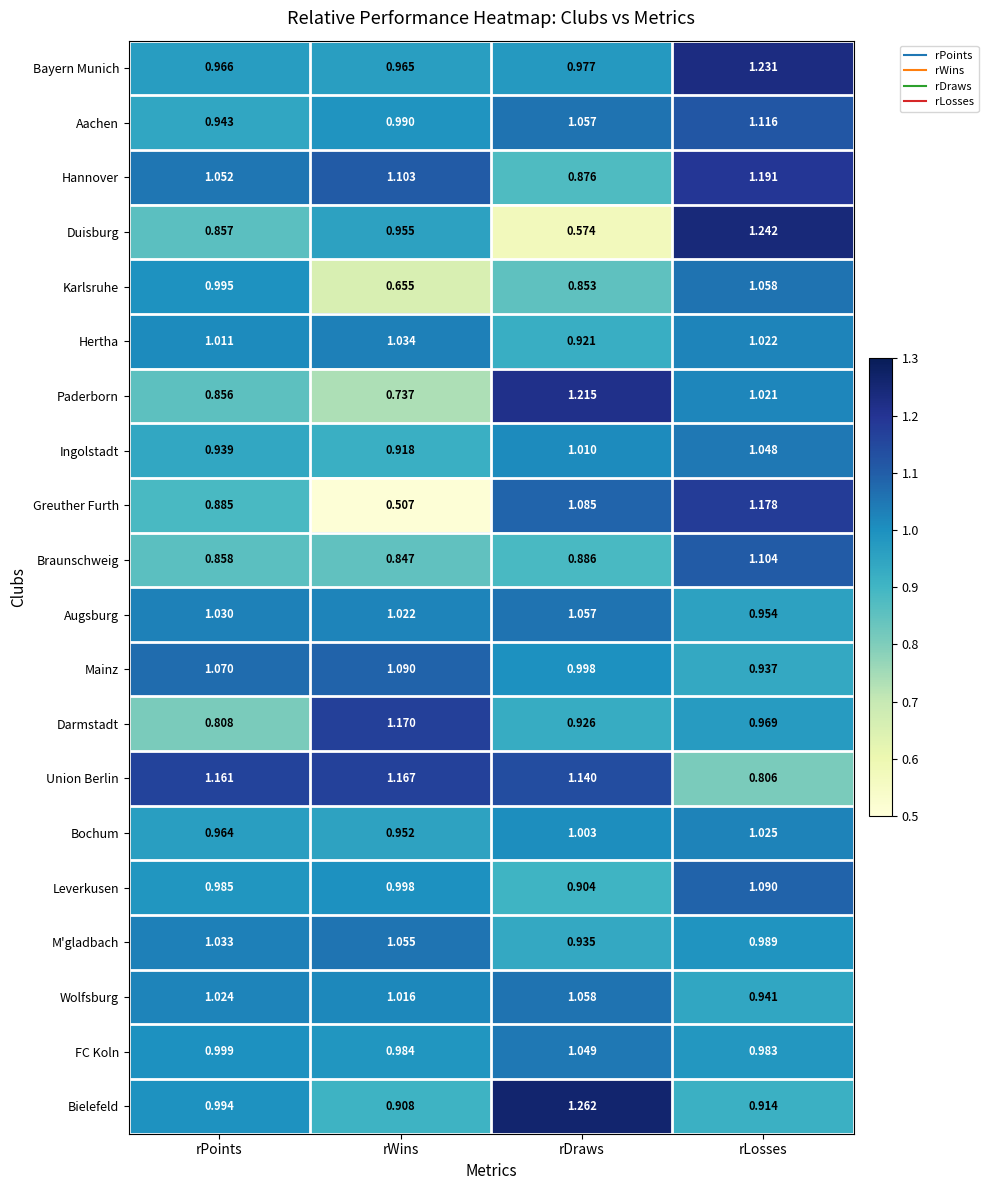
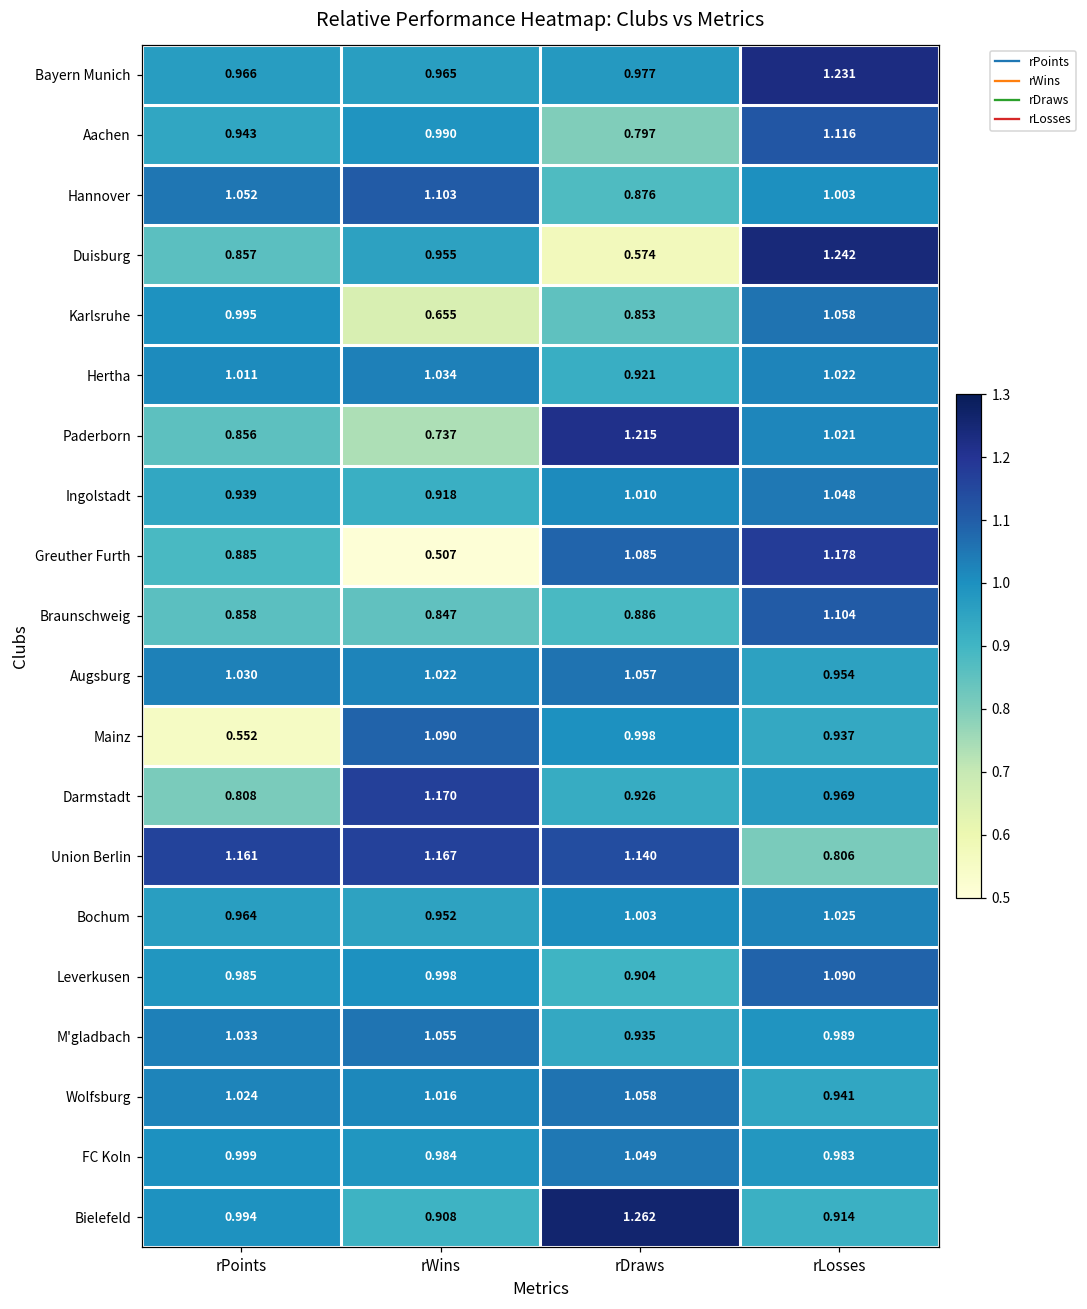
Aachen, rDraws: 1.057 -> 0.797
Hannover, rLosses: 1.191 -> 1.003
Mainz, rPoints: 1.070 -> 0.552
